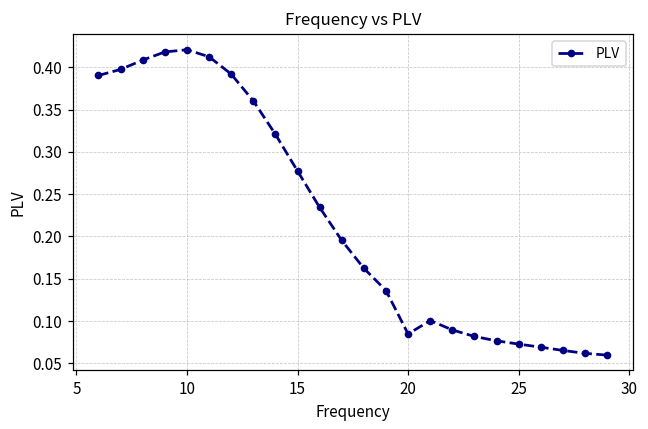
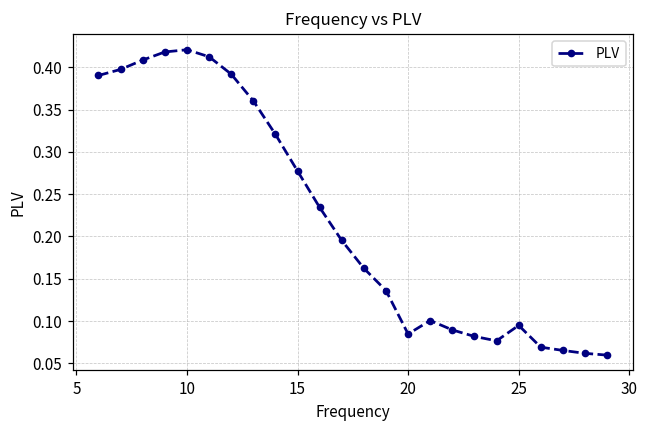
25: 0.07 -> 0.09
